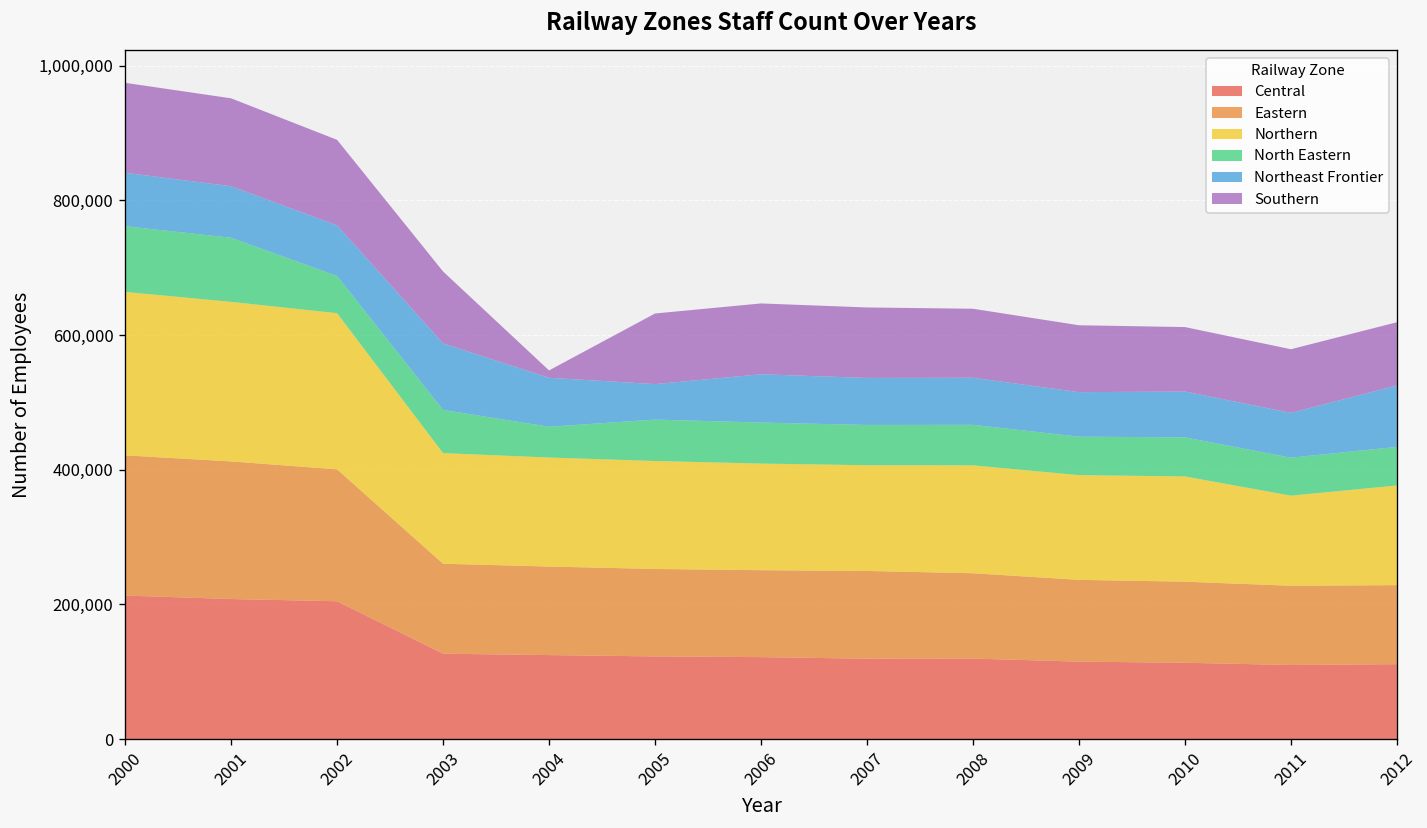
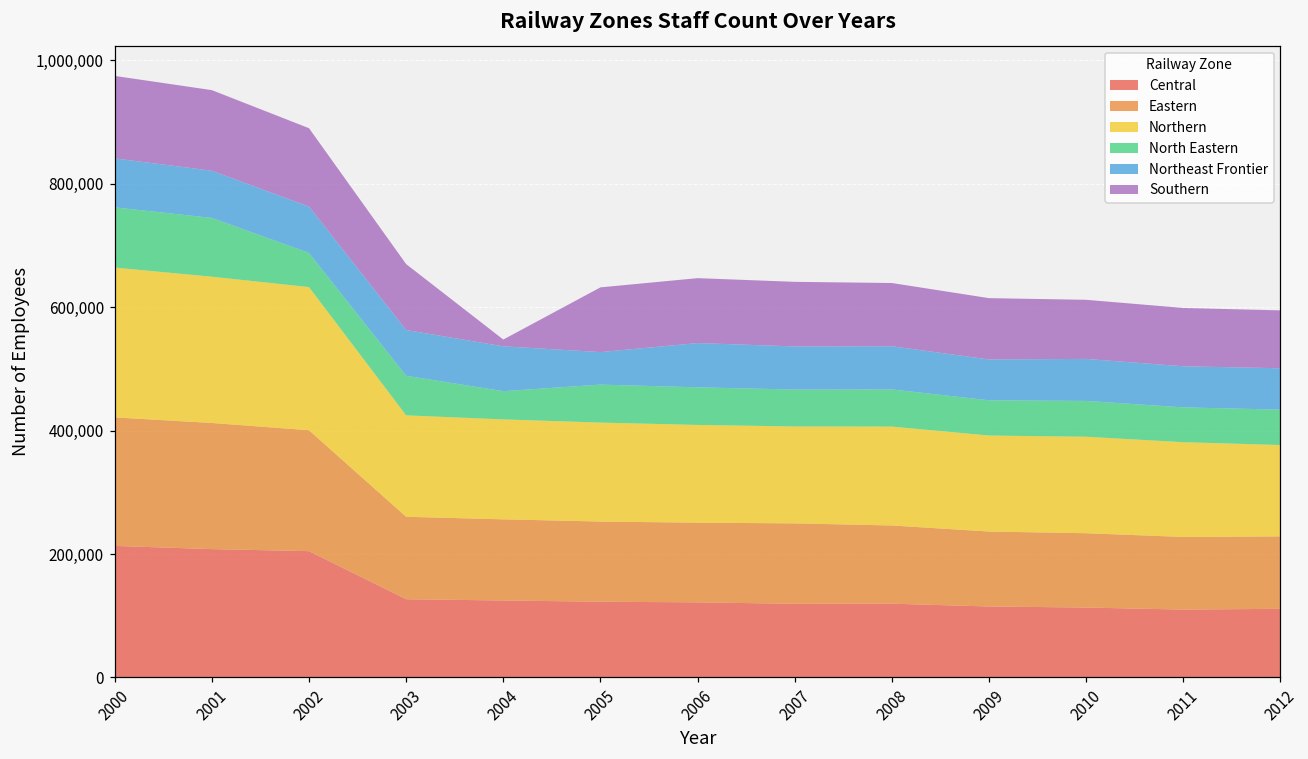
Northeast Frontier, 2003: 100,000 -> 70,000
Northern, 2011: 130,000 -> 150,000
Northeast Frontier, 2012: 90,000 -> 70,000
